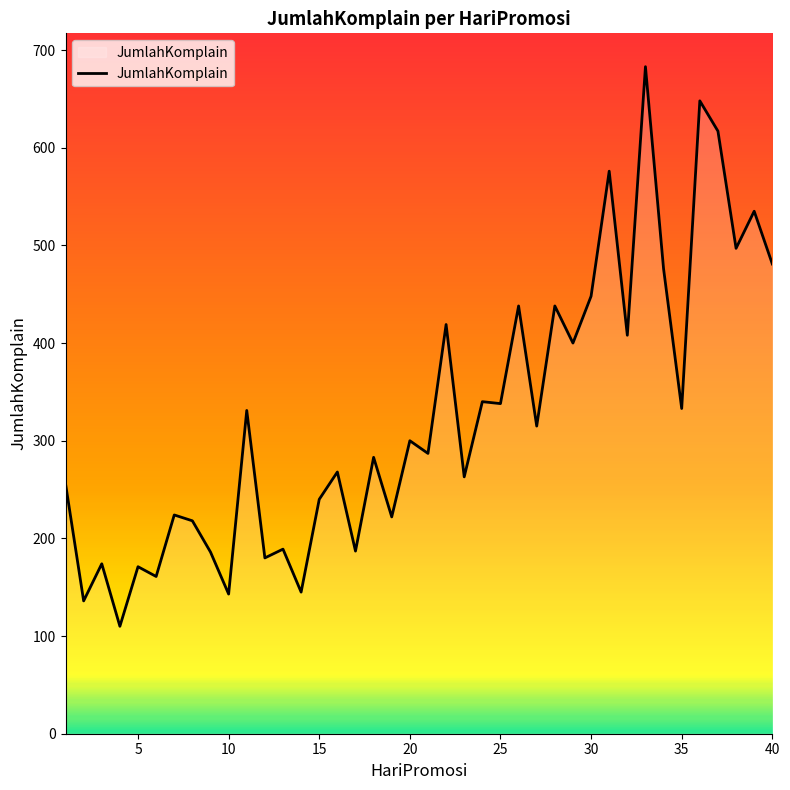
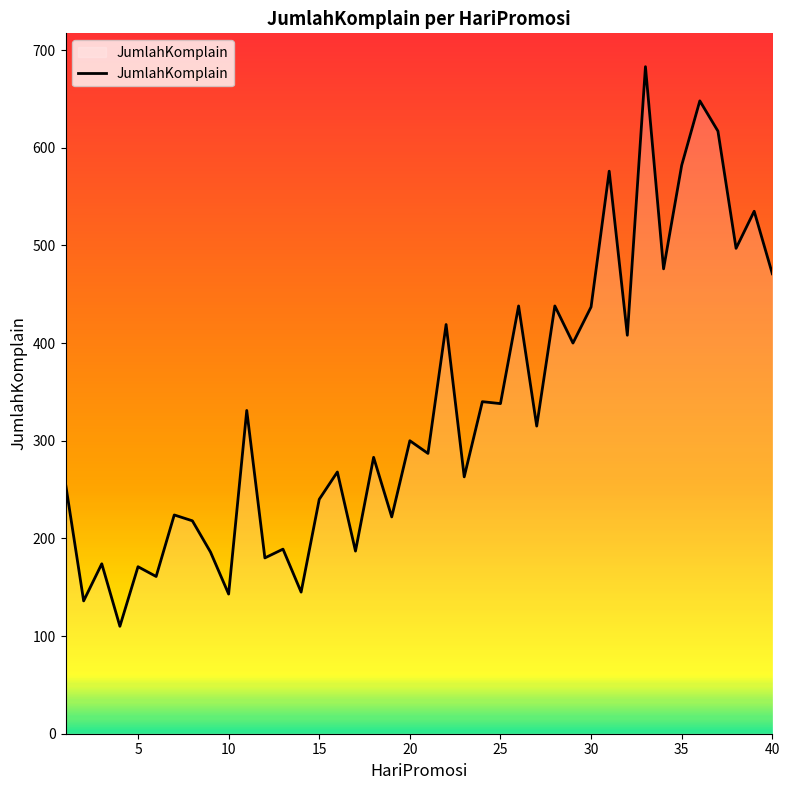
30: 450 -> 440
35: 330 -> 580
40: 480 -> 470
